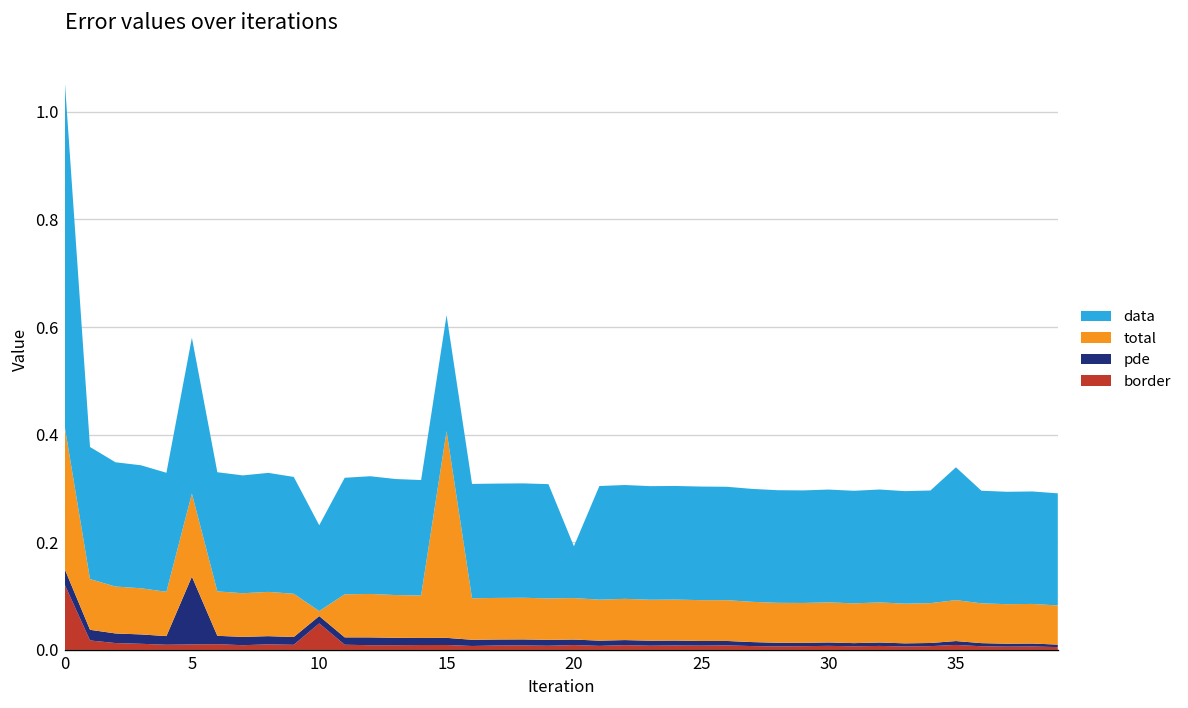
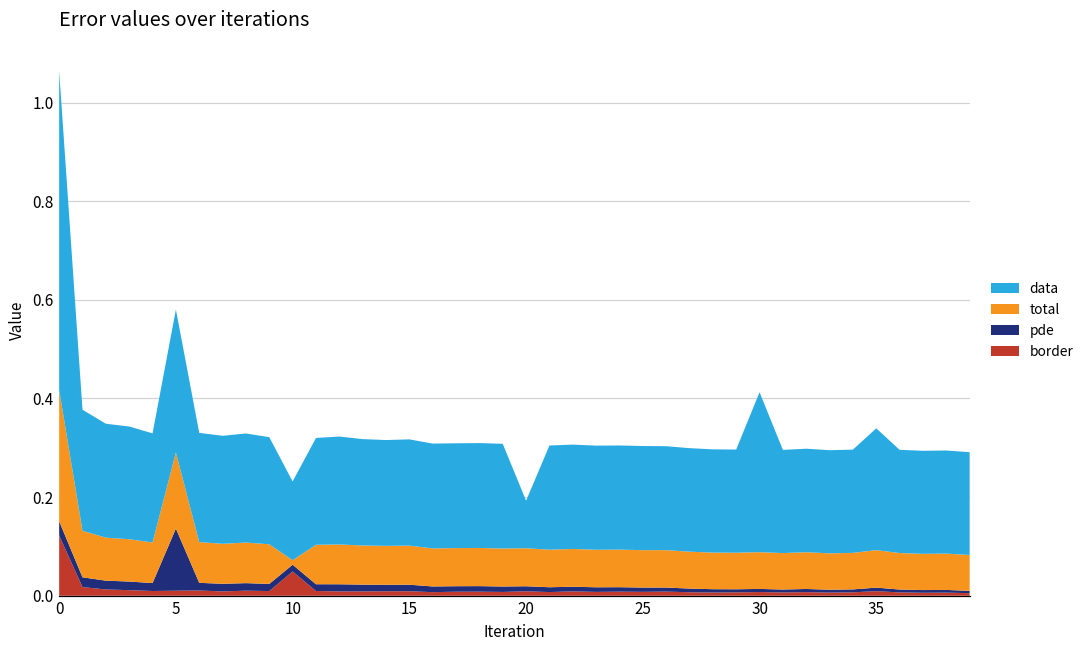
total, 15: 0.38 -> 0.08
data, 30: 0.21 -> 0.32
